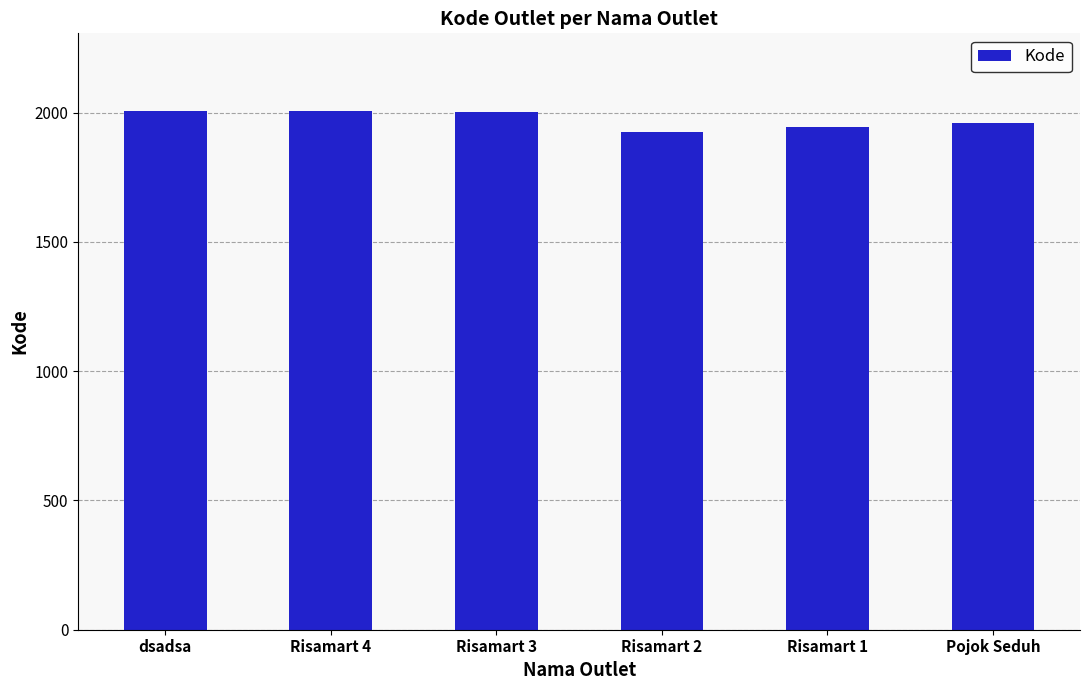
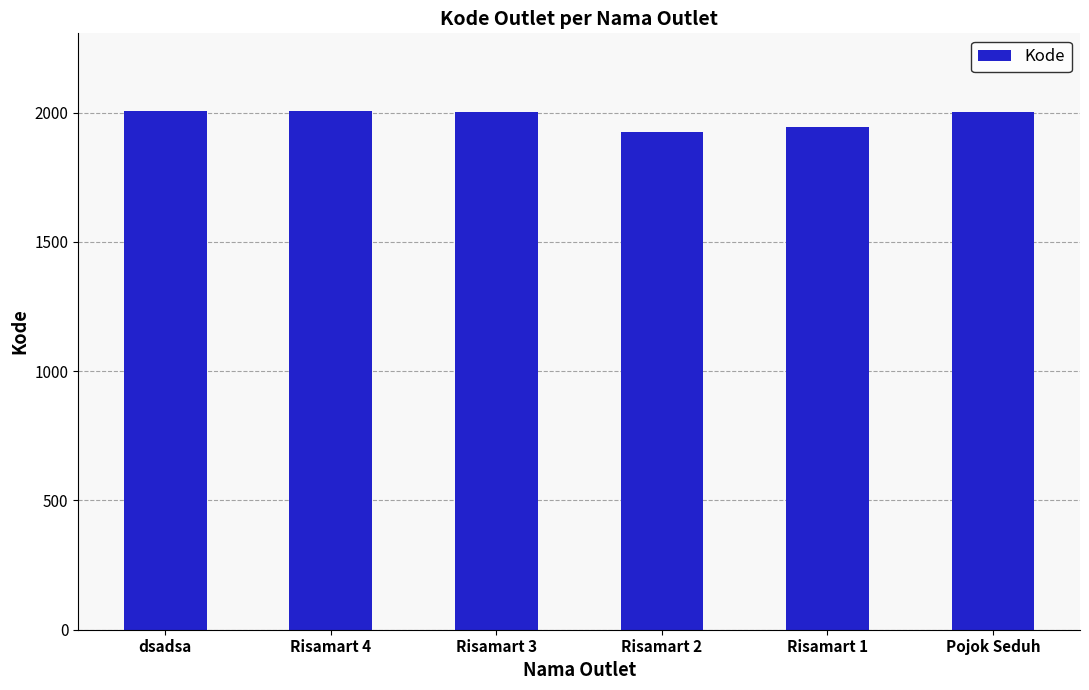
Pojok Seduh: 1960 -> 2000
